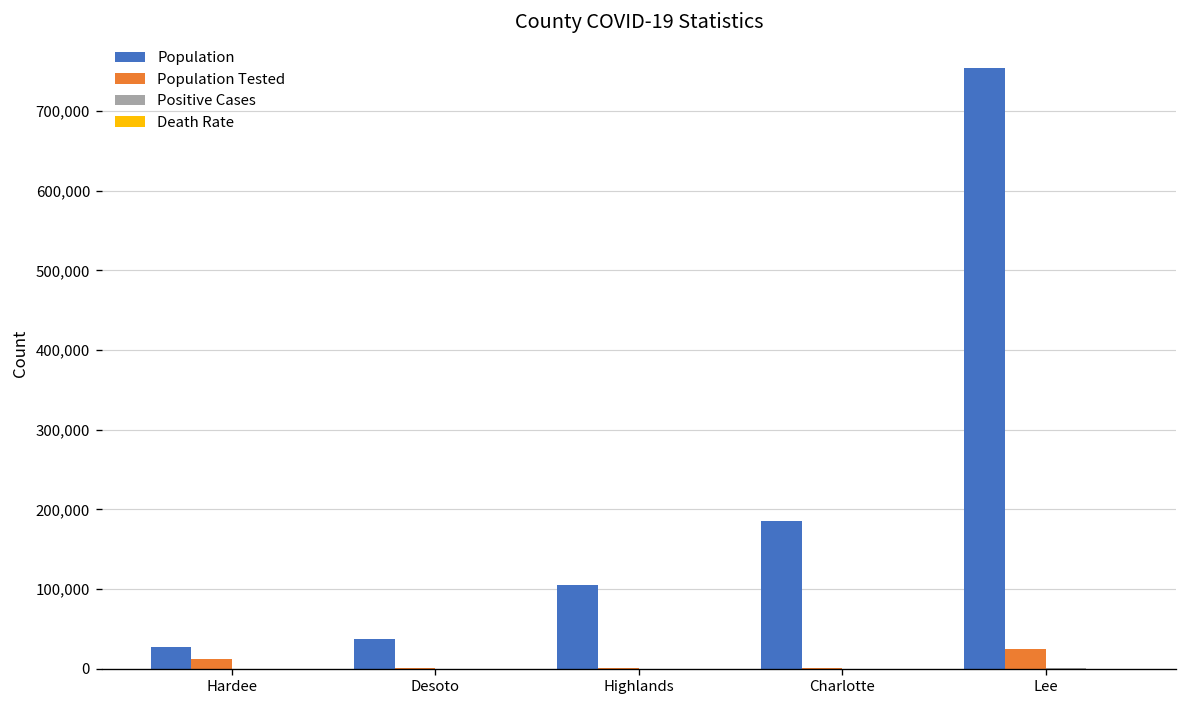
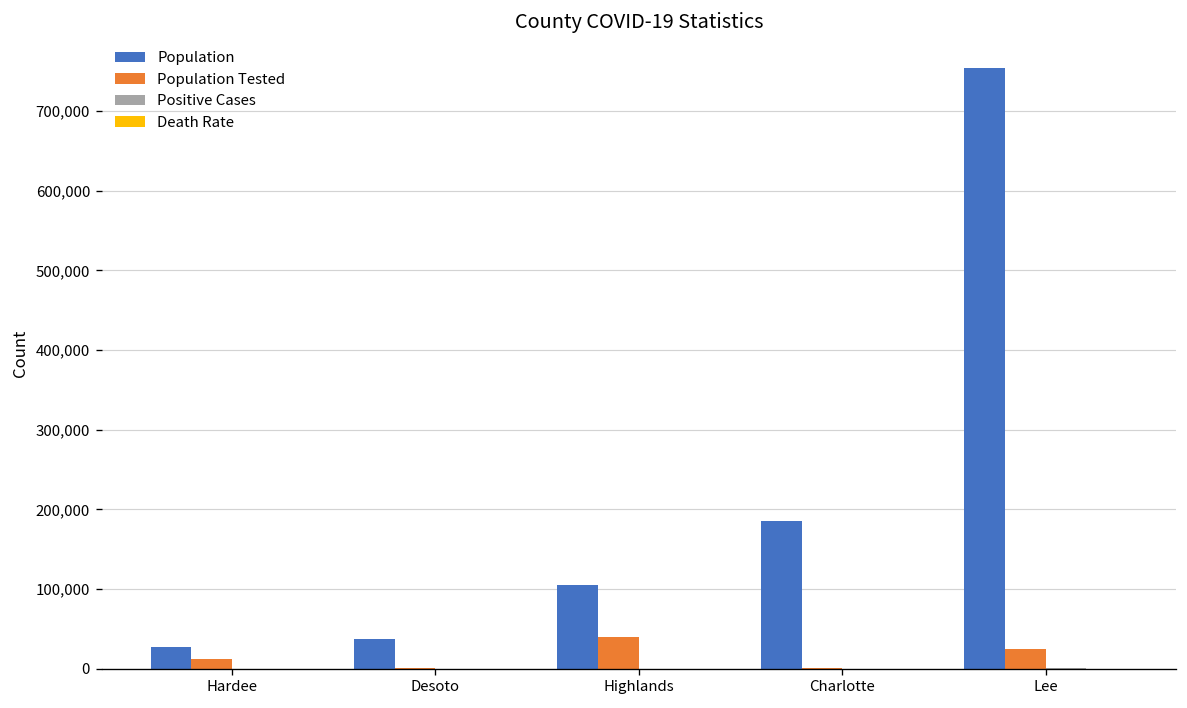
Population Tested, Highlands: 0 -> 40,000
